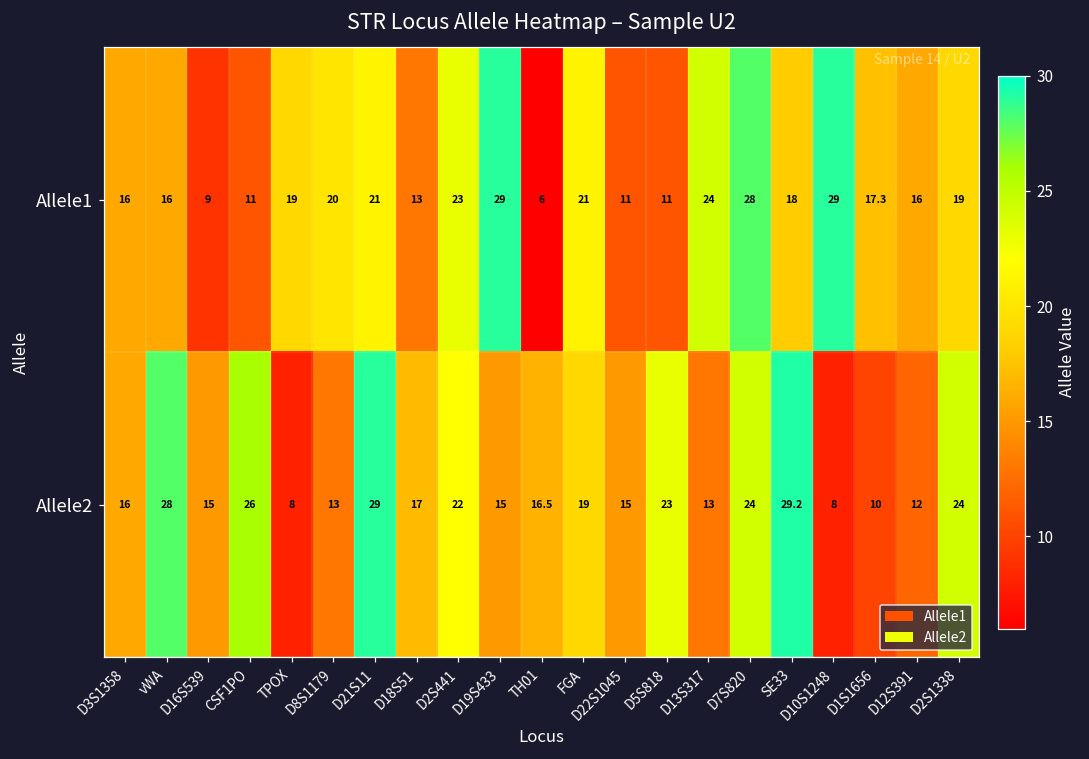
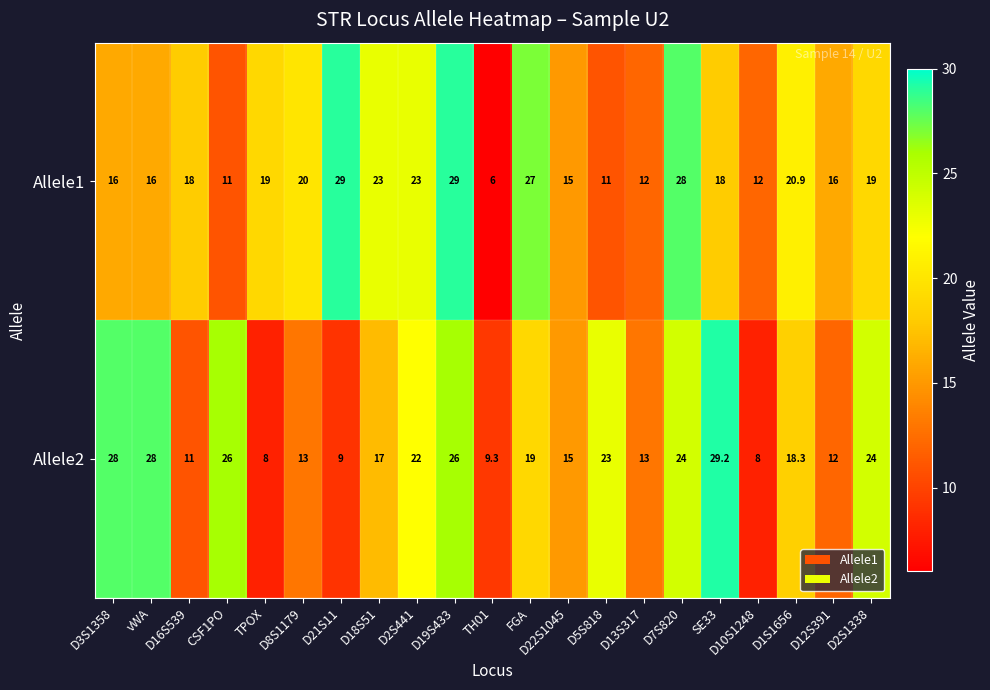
Allele1, D16S539: 9 -> 18
Allele1, D21S11: 21 -> 29
Allele1, D18S51: 13 -> 23
Allele1, FGA: 21 -> 27
Allele1, D22S1045: 11 -> 15
Allele1, D13S317: 24 -> 12
Allele1, D10S1248: 29 -> 12
Allele1, D1S1656: 17.3 -> 20.9
Allele2, D3S1358: 16 -> 28
Allele2, D16S539: 15 -> 11
Allele2, D21S11: 29 -> 9
Allele2, D19S433: 15 -> 26
Allele2, TH01: 16.5 -> 9.3
Allele2, D1S1656: 10 -> 18.3
